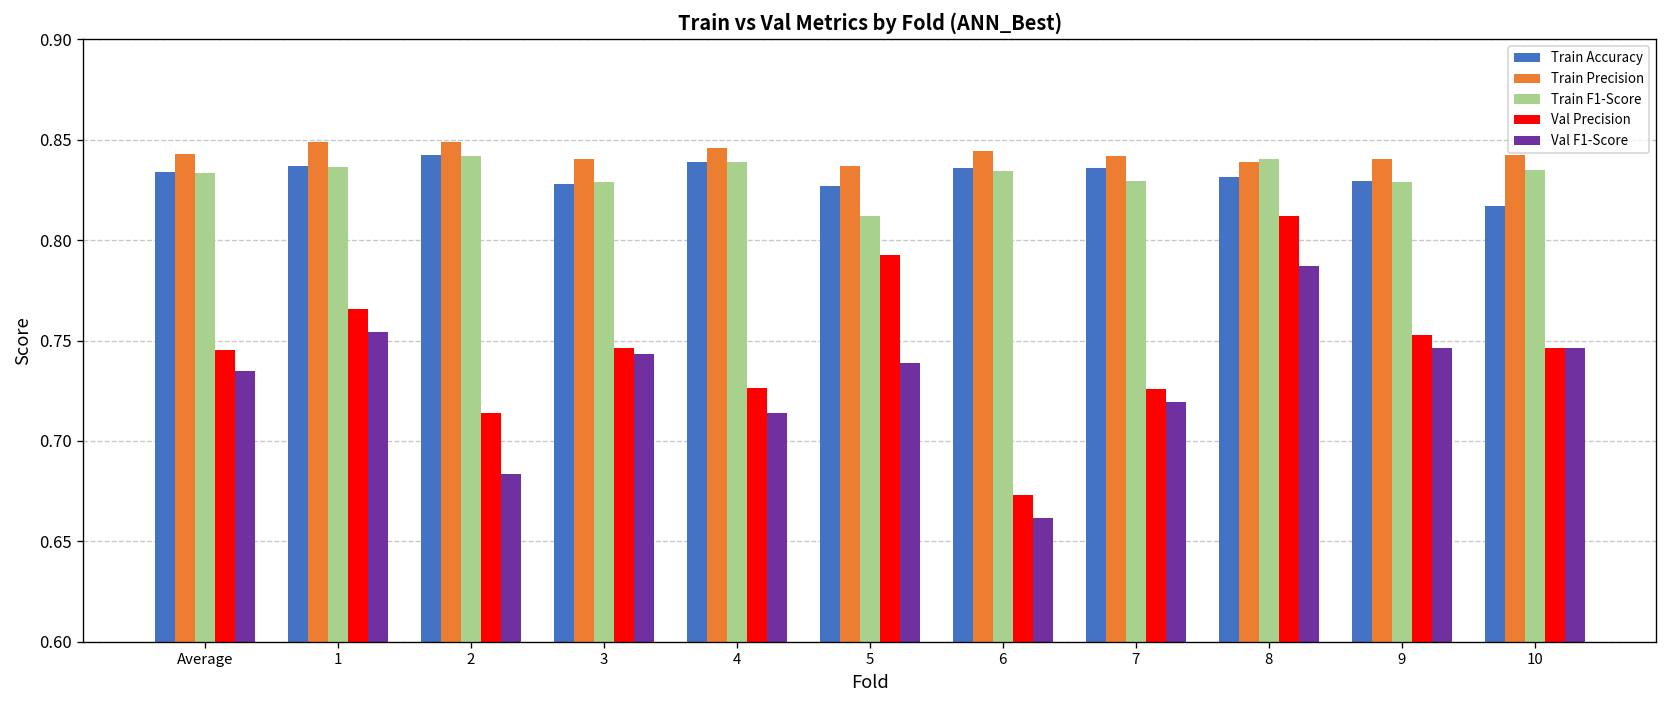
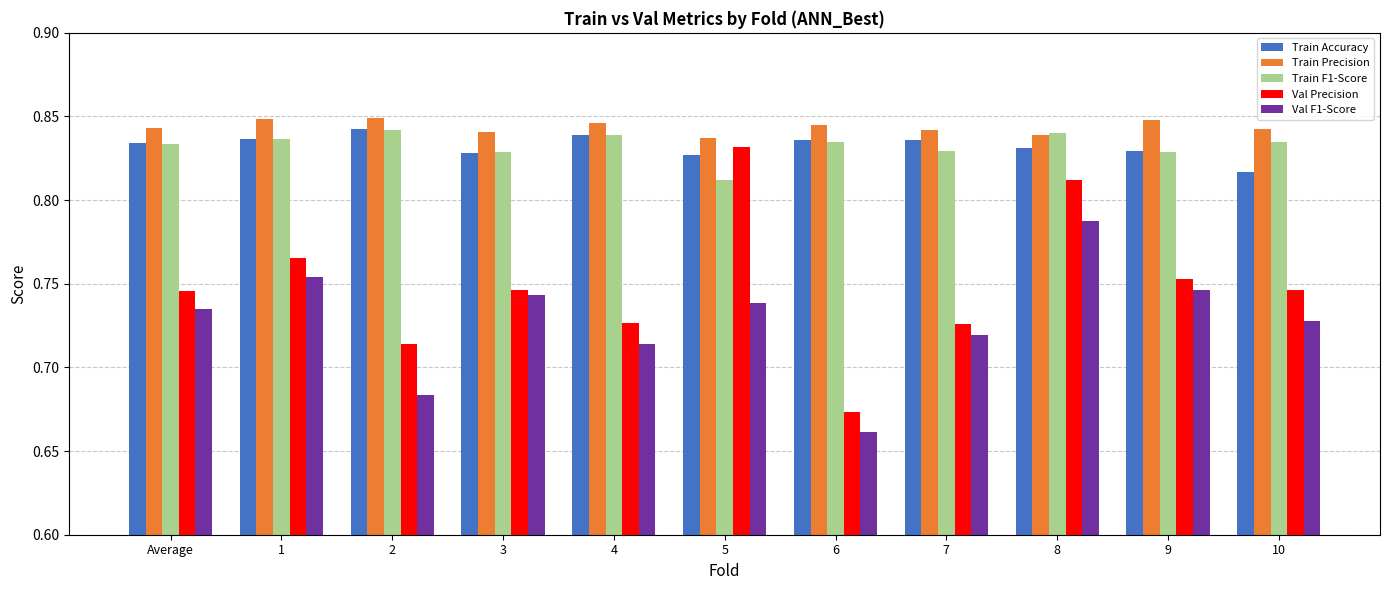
Val Precision, 5: 0.793 -> 0.832
Train Precision, 9: 0.841 -> 0.848
Val F1-Score, 10: 0.746 -> 0.728
